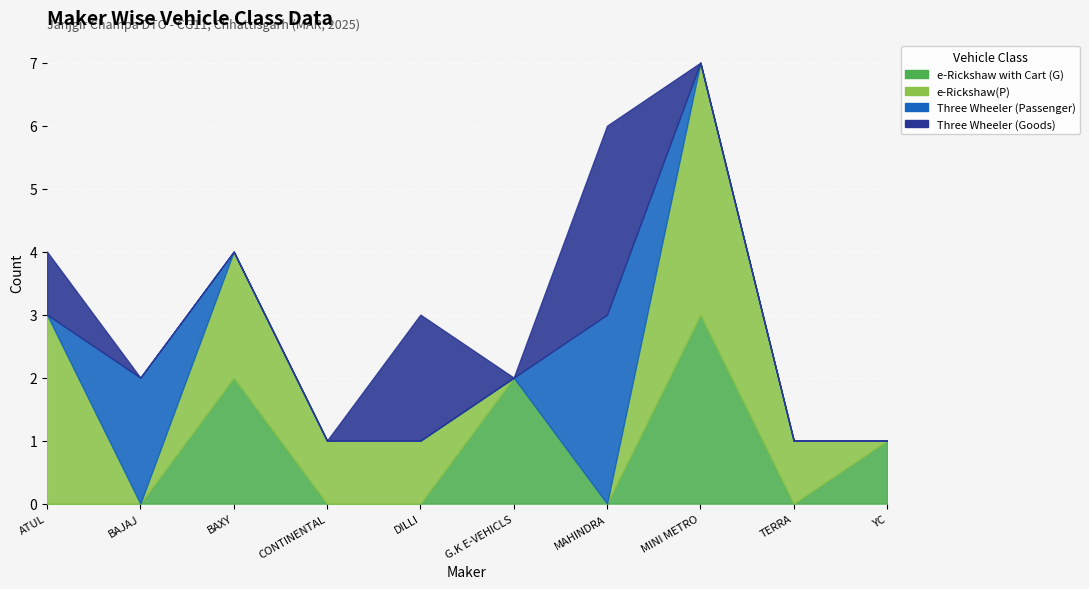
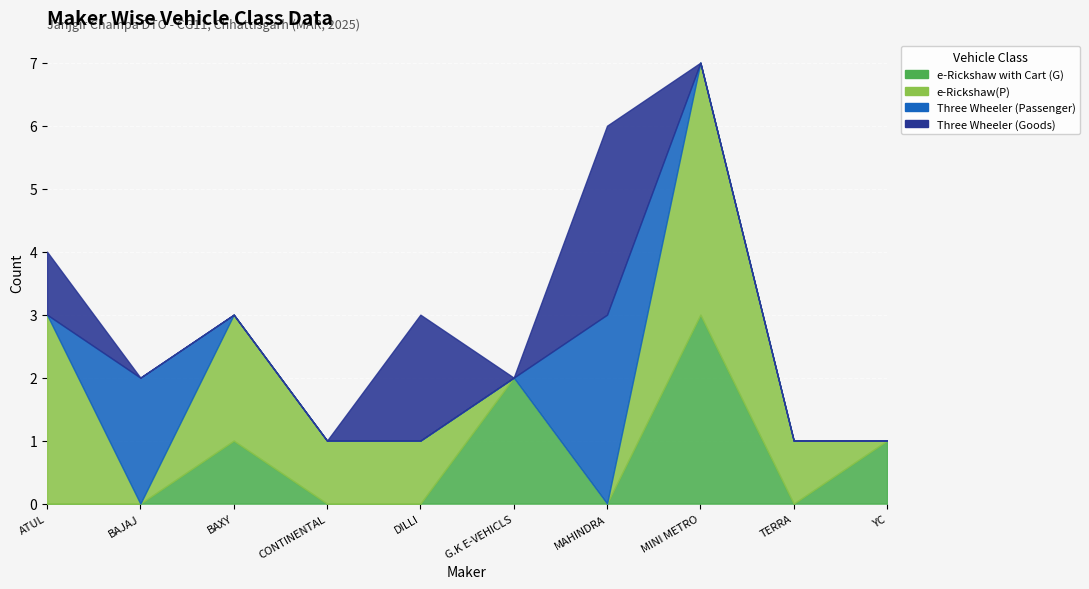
e-Rickshaw with Cart (G), BAXY: 2 -> 1
